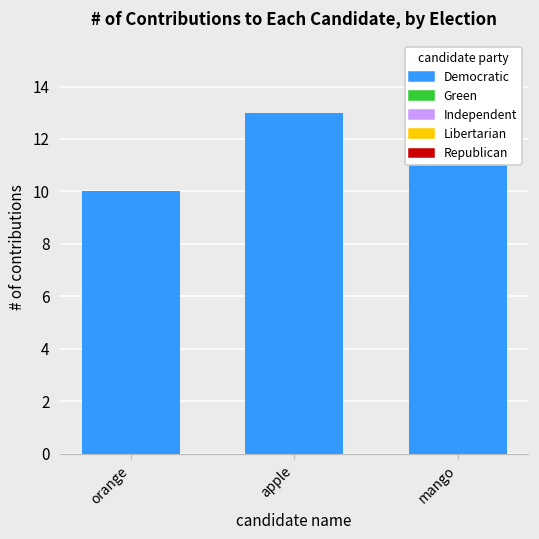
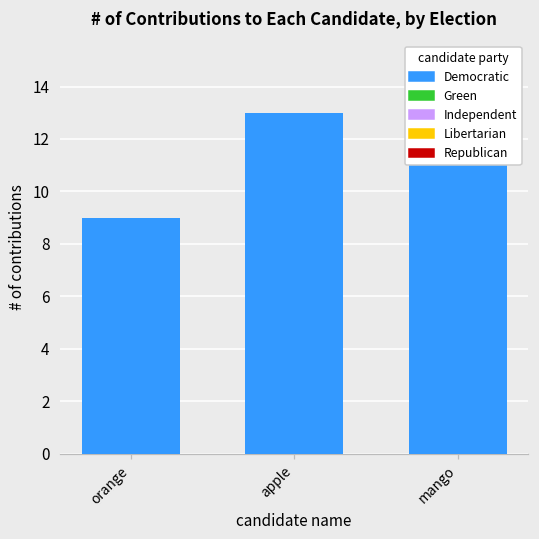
orange: 10 -> 9
